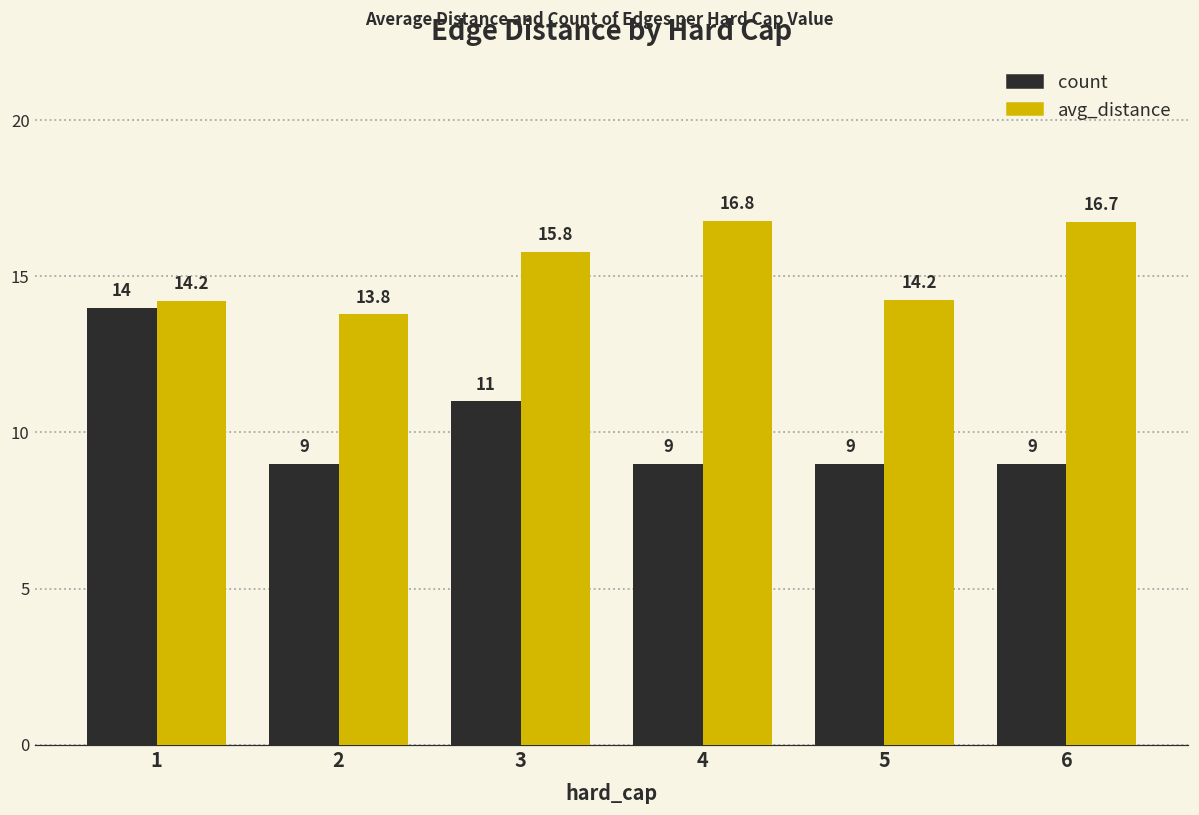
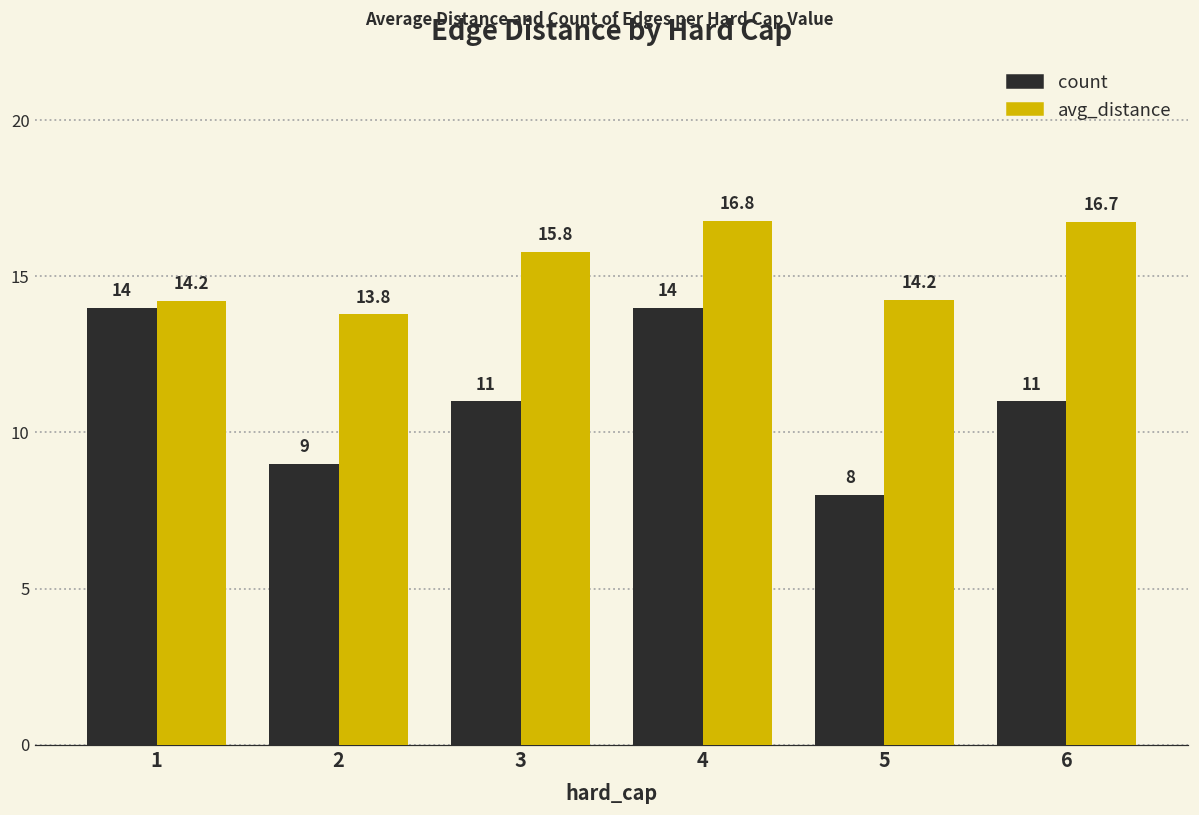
count, 4: 9 -> 14
count, 5: 9 -> 8
count, 6: 9 -> 11
